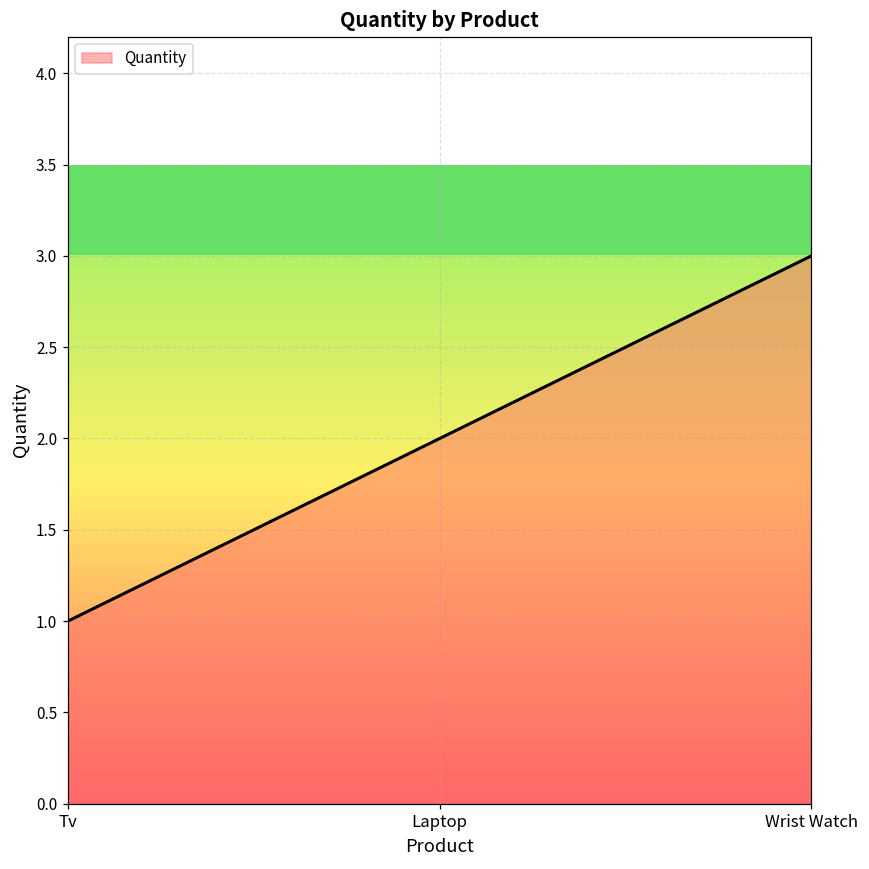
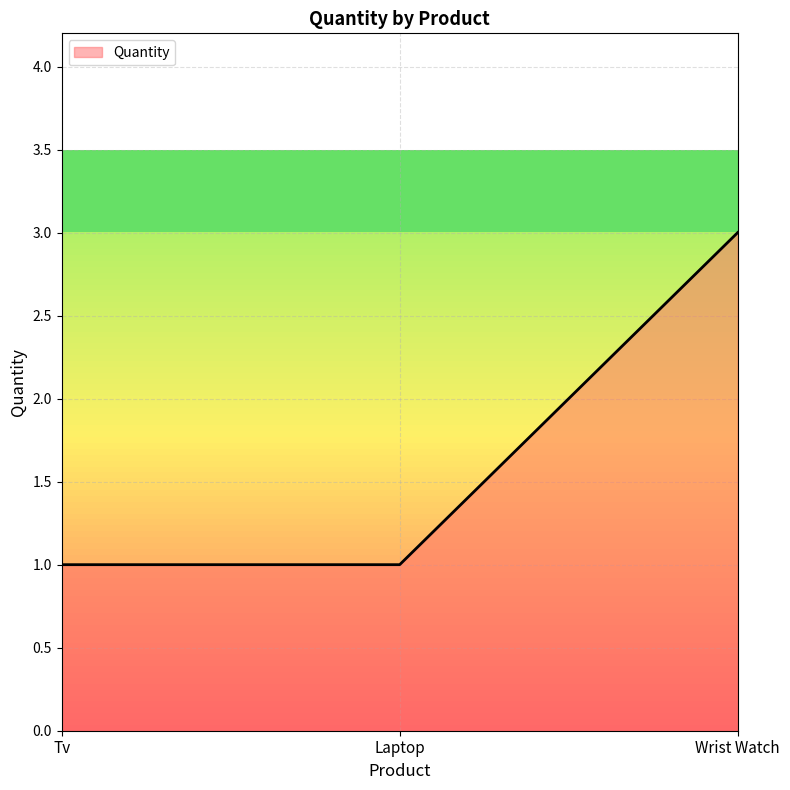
Laptop: 2 -> 1
